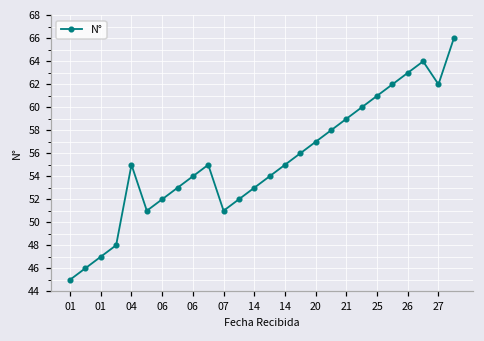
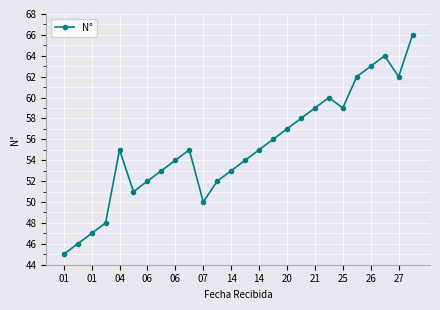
07: 51 -> 50
25: 61 -> 59
